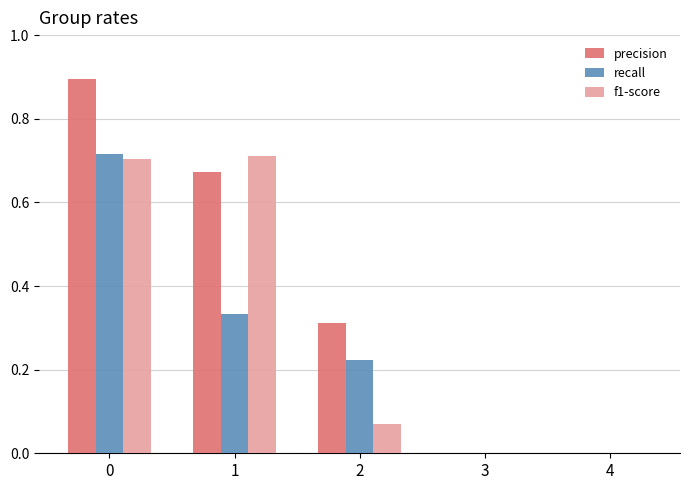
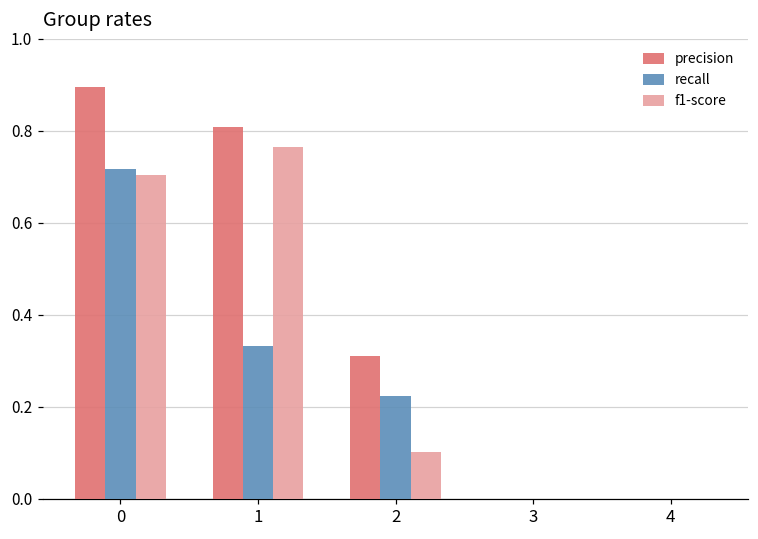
precision, 1: 0.67 -> 0.81
f1-score, 1: 0.71 -> 0.76
f1-score, 2: 0.07 -> 0.10
